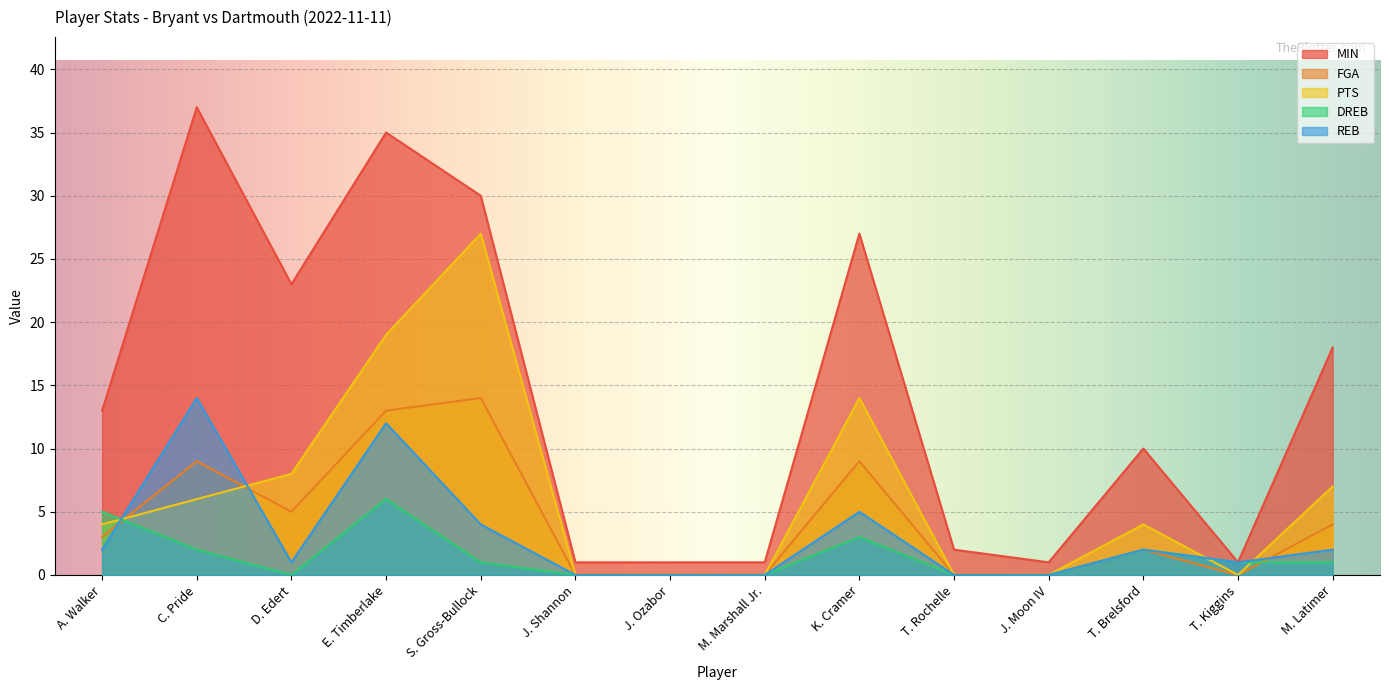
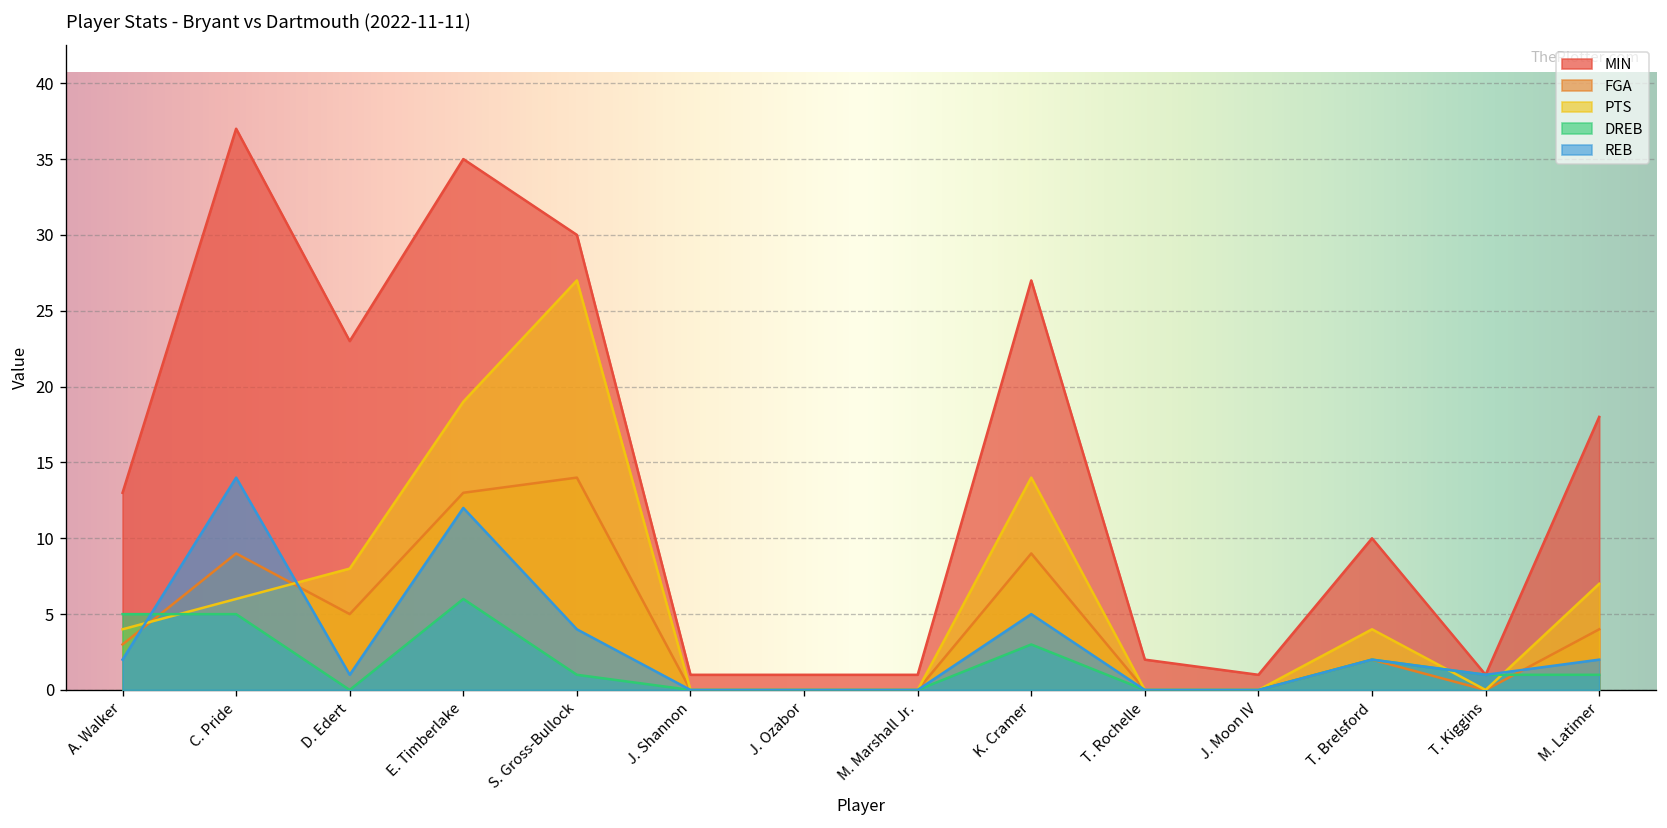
DREB, C. Pride: 2 -> 5
